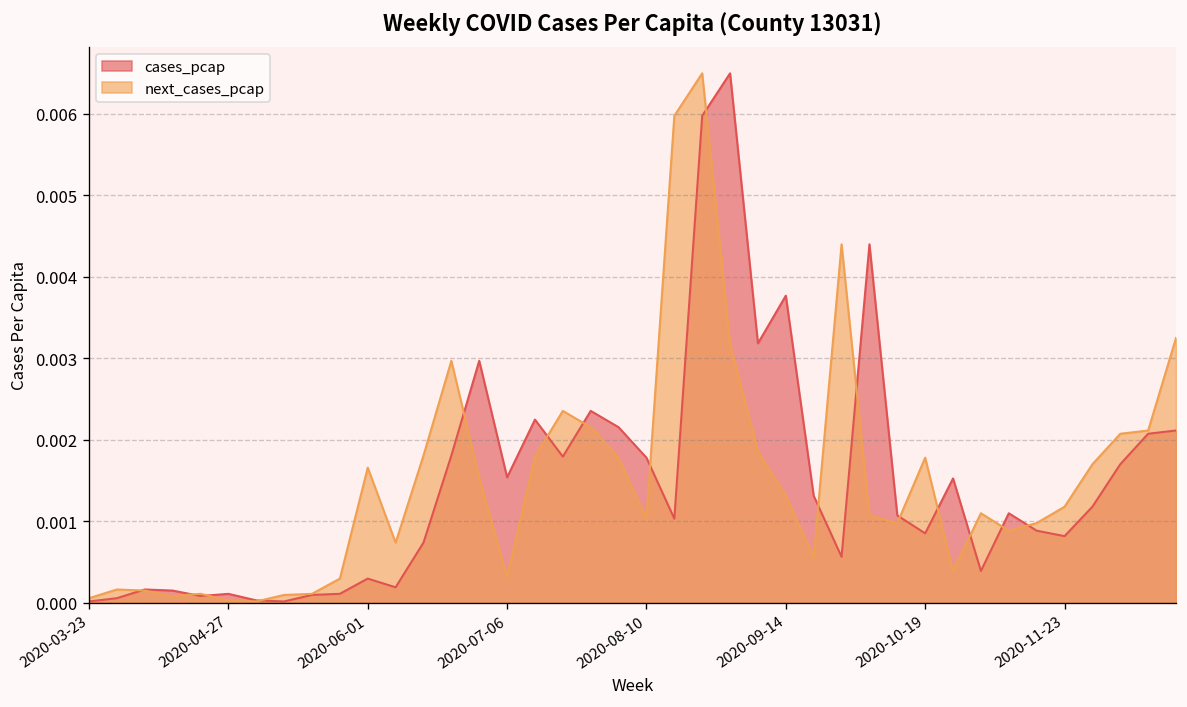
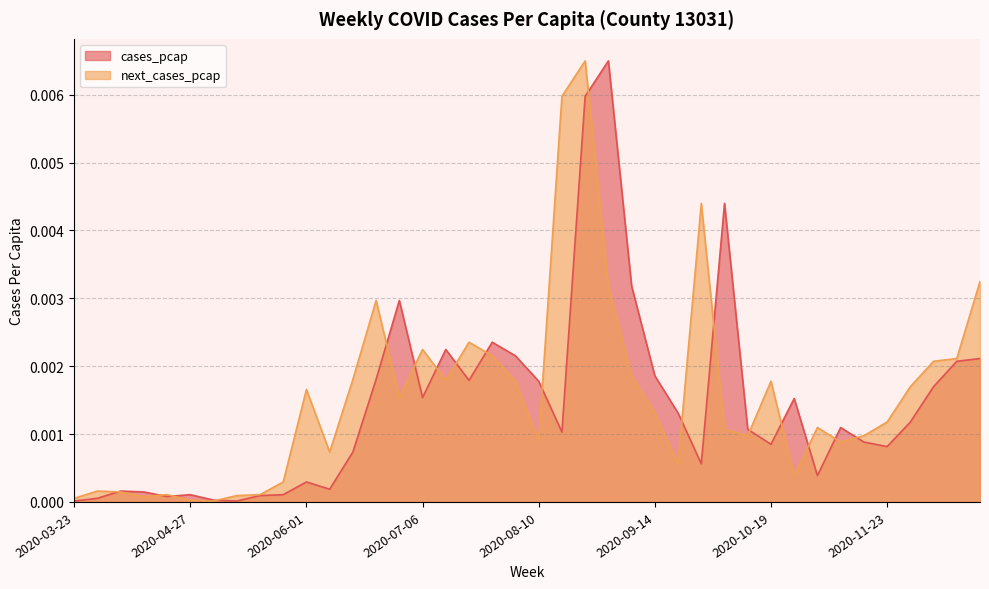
next_cases_pcap, 2020-07-06: 0.0003 -> 0.0022
next_cases_pcap, 2020-08-10: 0.0010 -> 0.0009
cases_pcap, 2020-09-14: 0.0038 -> 0.0019
